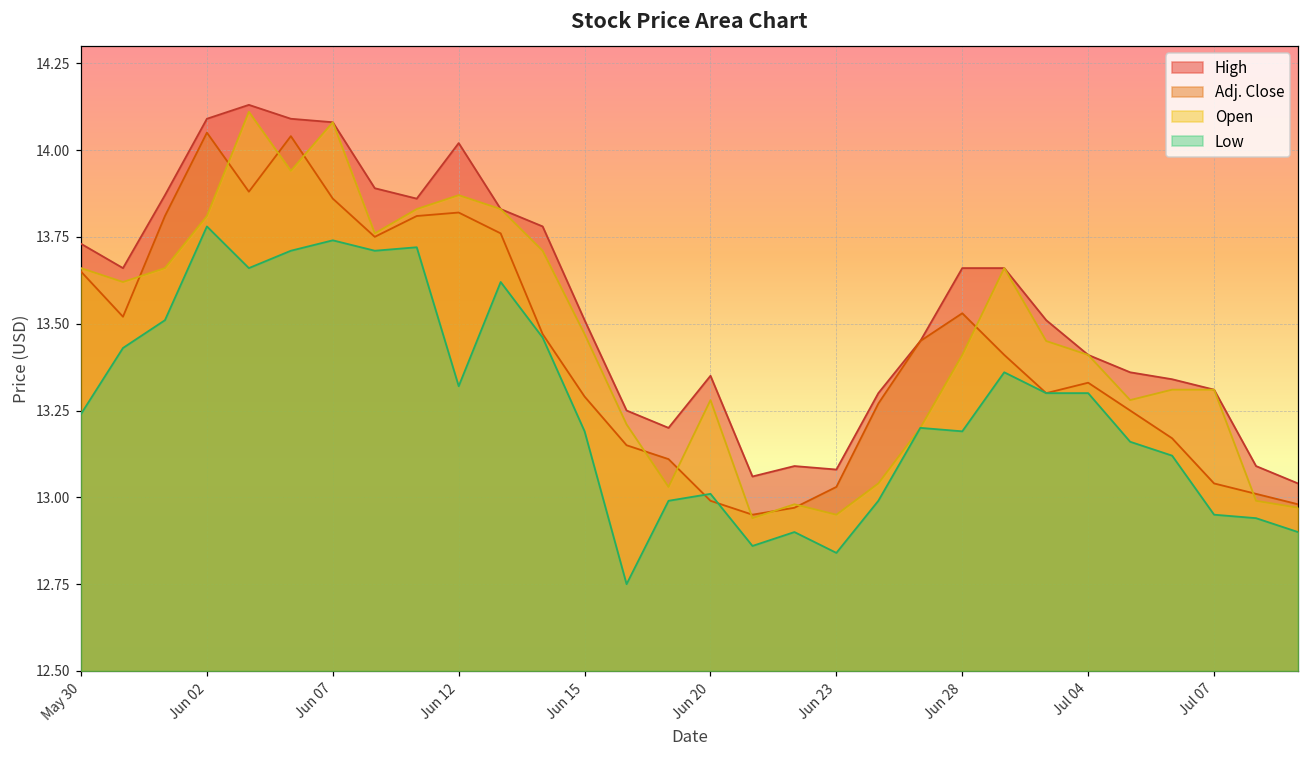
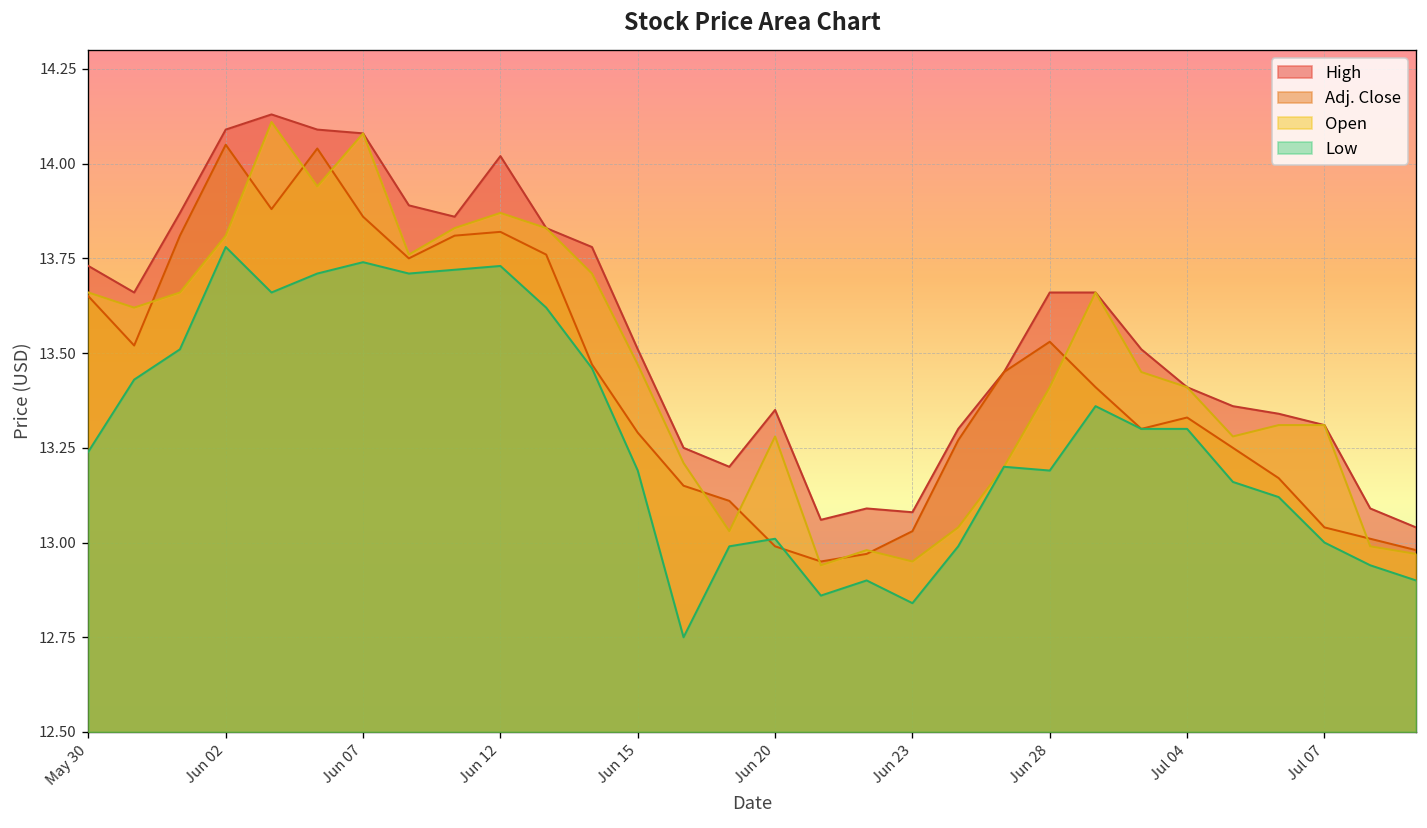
Low, Jun 12: 13.32 -> 13.73
Low, Jul 07: 12.95 -> 13.00
